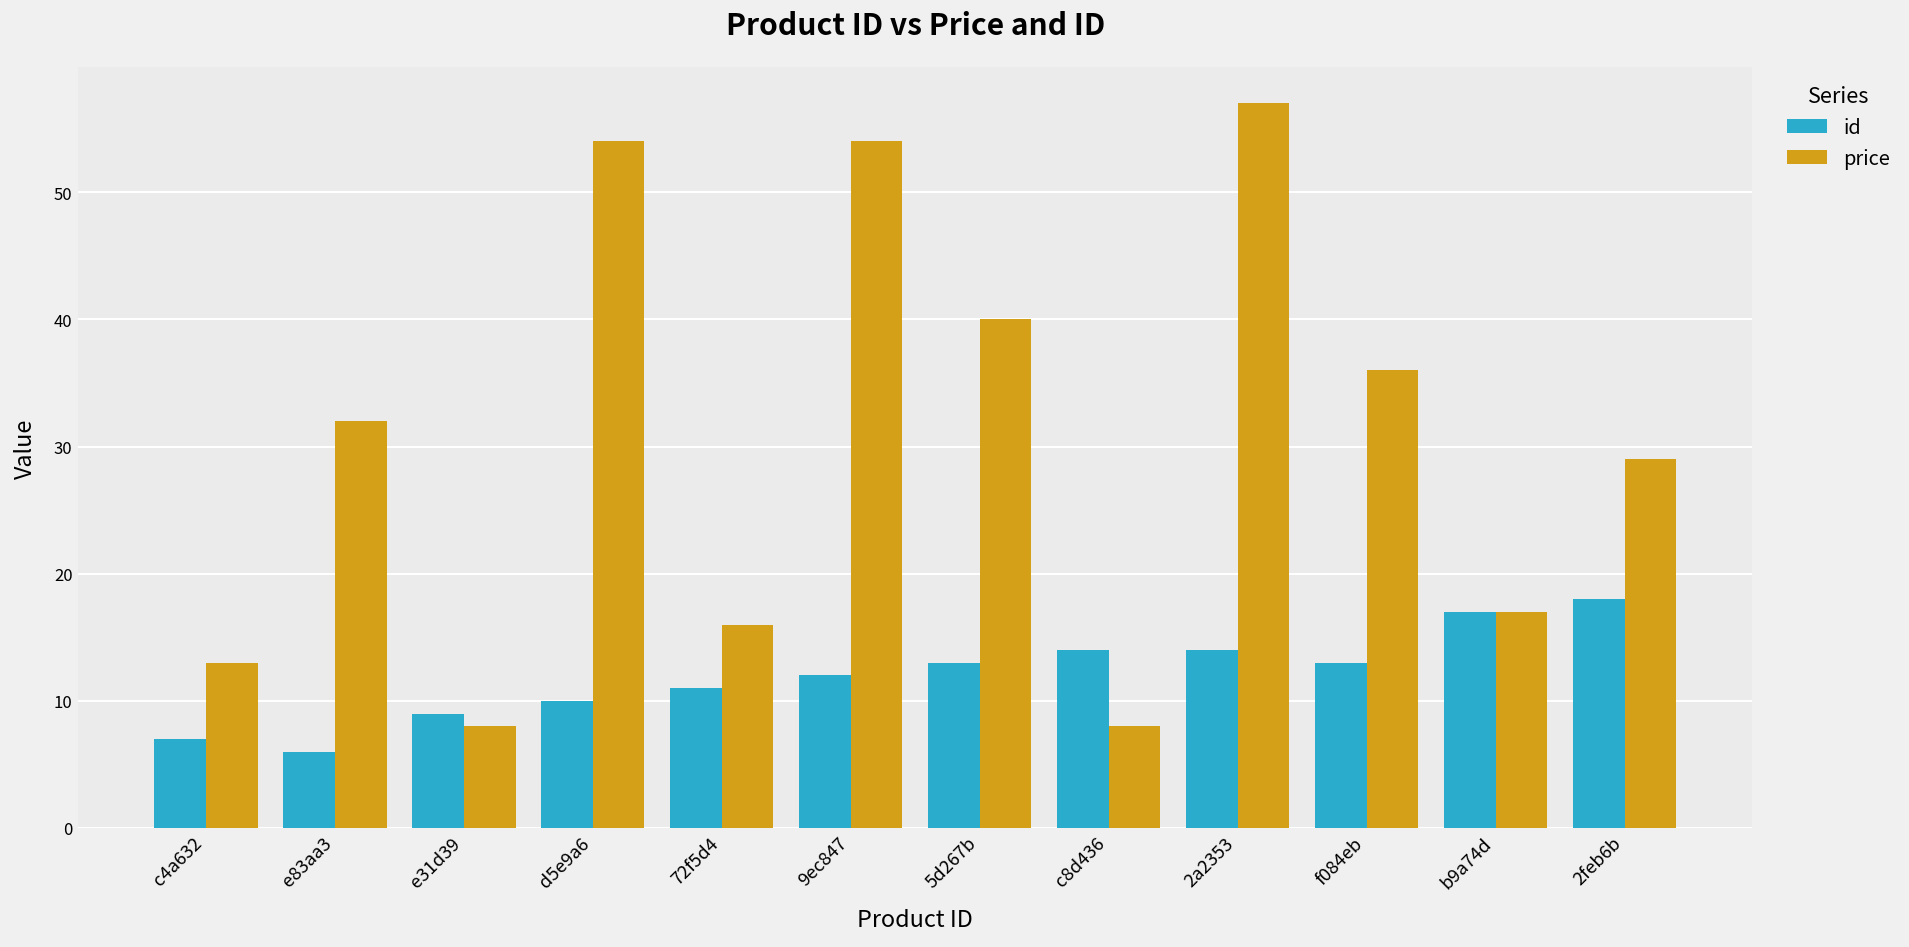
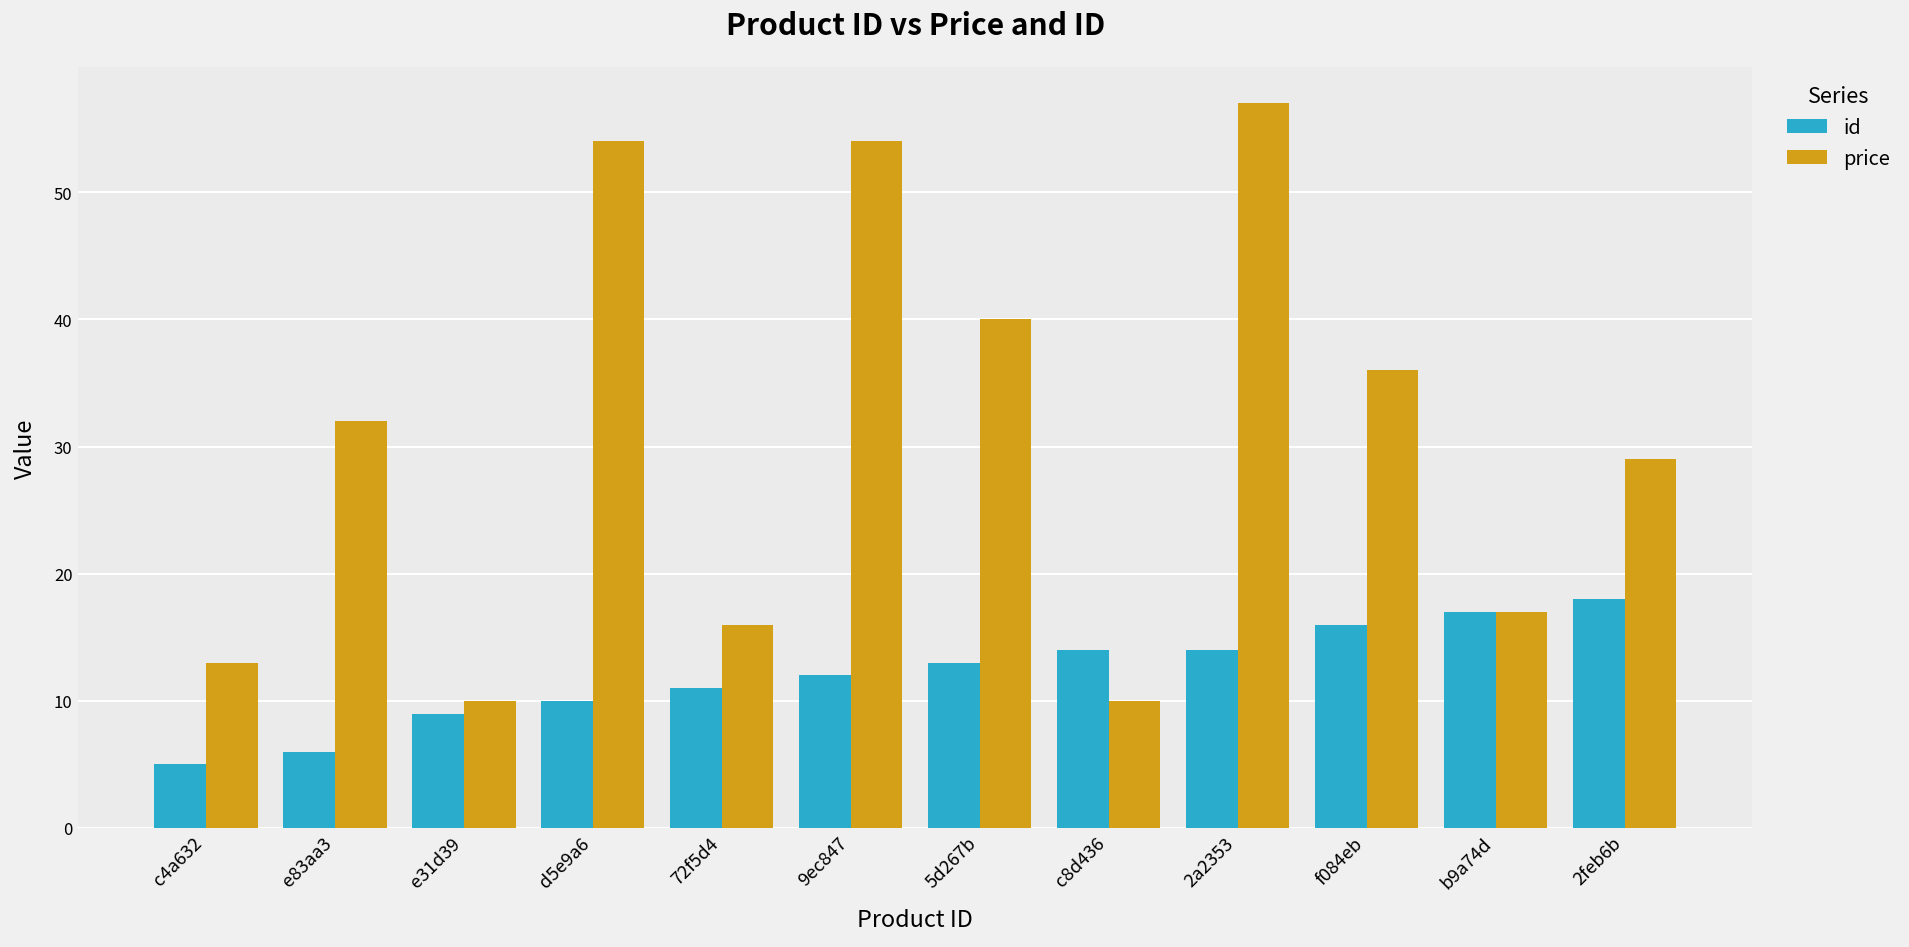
id, c4a632: 7 -> 5
price, e31d39: 8 -> 10
price, c8d436: 8 -> 10
id, f084eb: 13 -> 16
